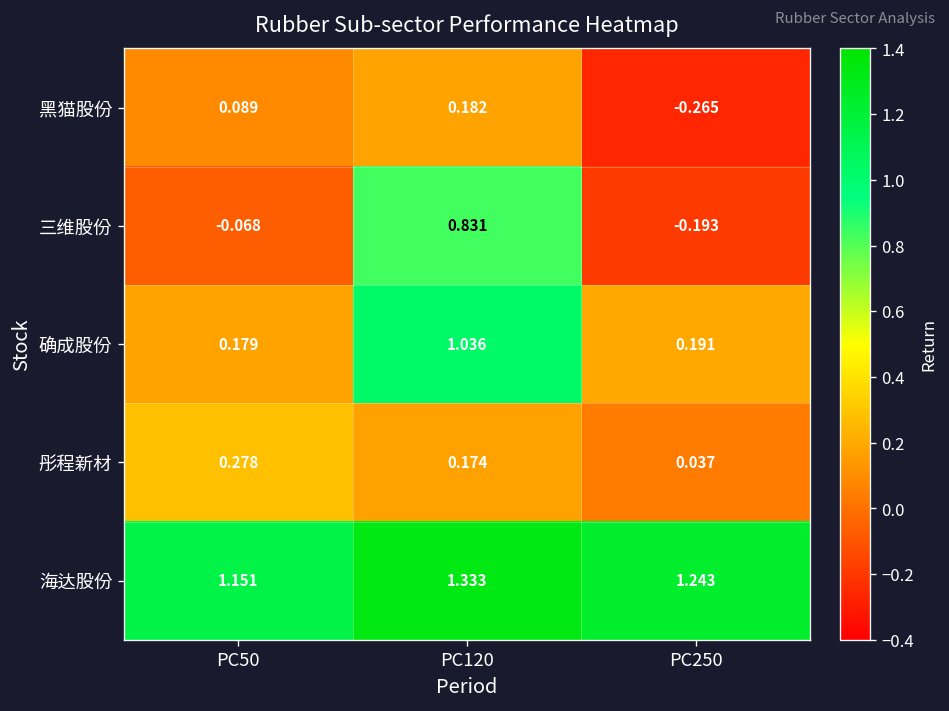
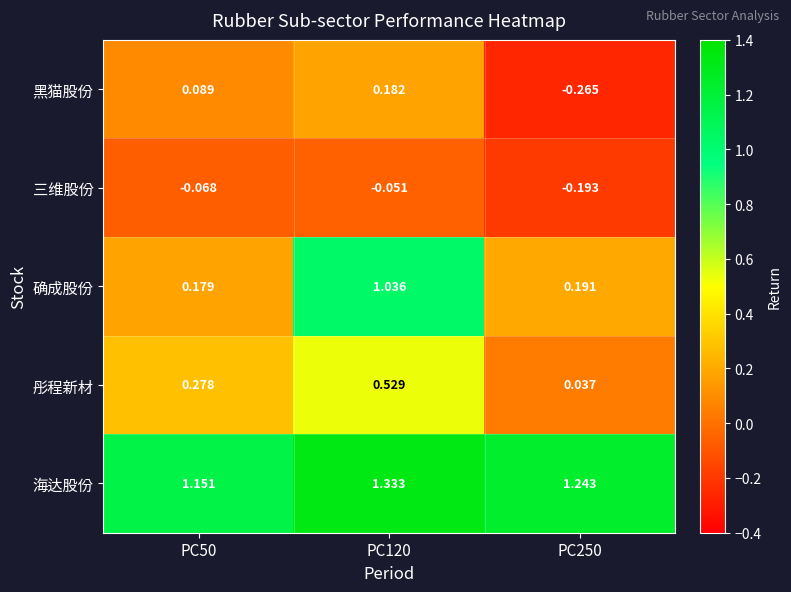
三维股份, PC120: 0.831 -> -0.051
彤程新材, PC120: 0.174 -> 0.529
